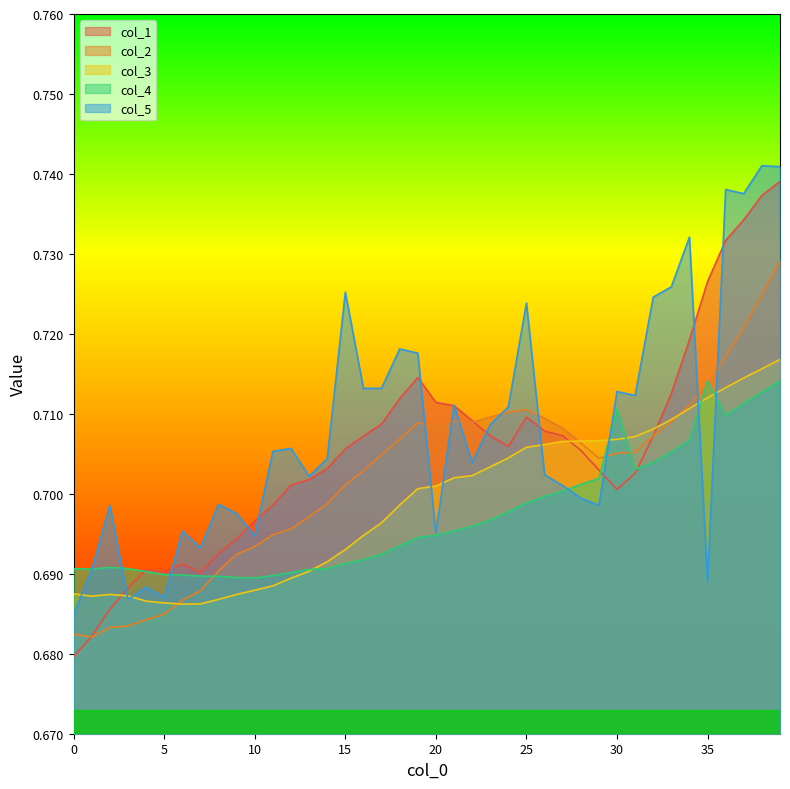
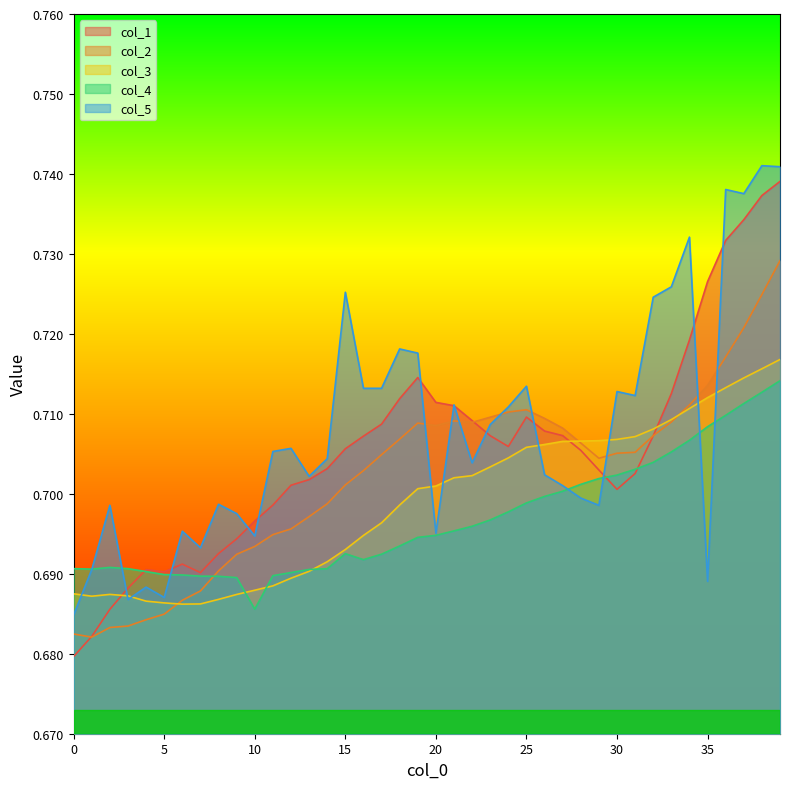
col_4, 10: 0.689 -> 0.686
col_4, 15: 0.691 -> 0.693
col_5, 25: 0.724 -> 0.713
col_4, 30: 0.711 -> 0.702
col_4, 35: 0.714 -> 0.708
